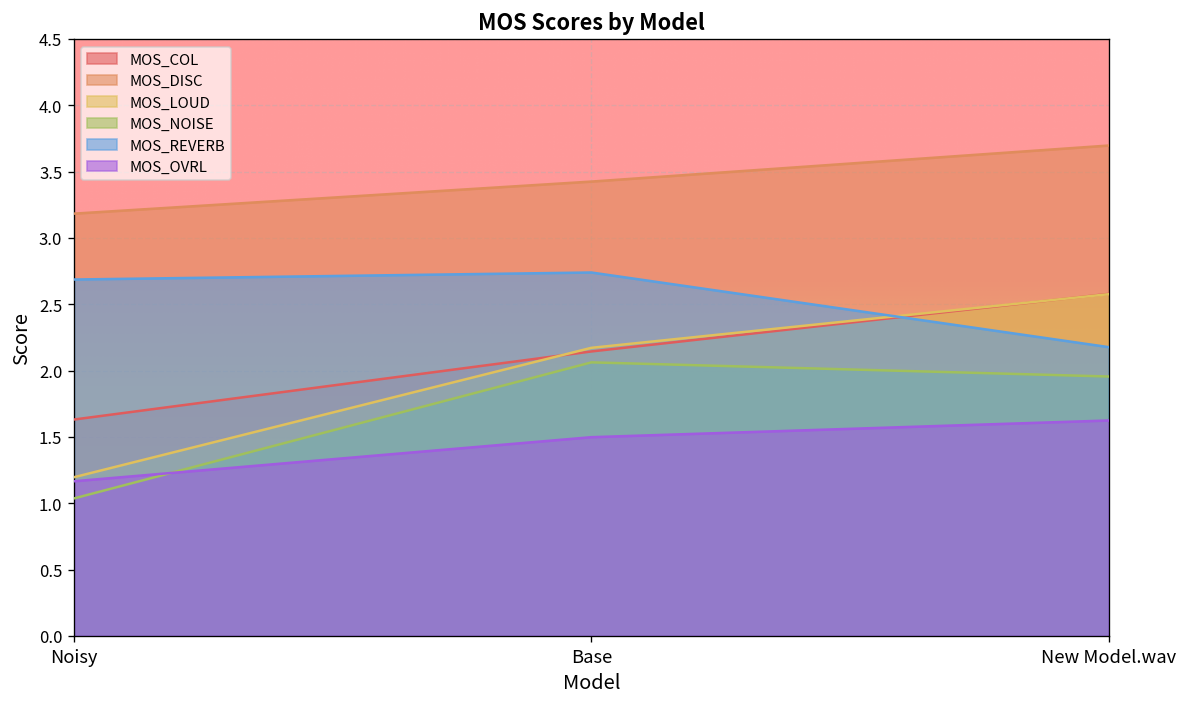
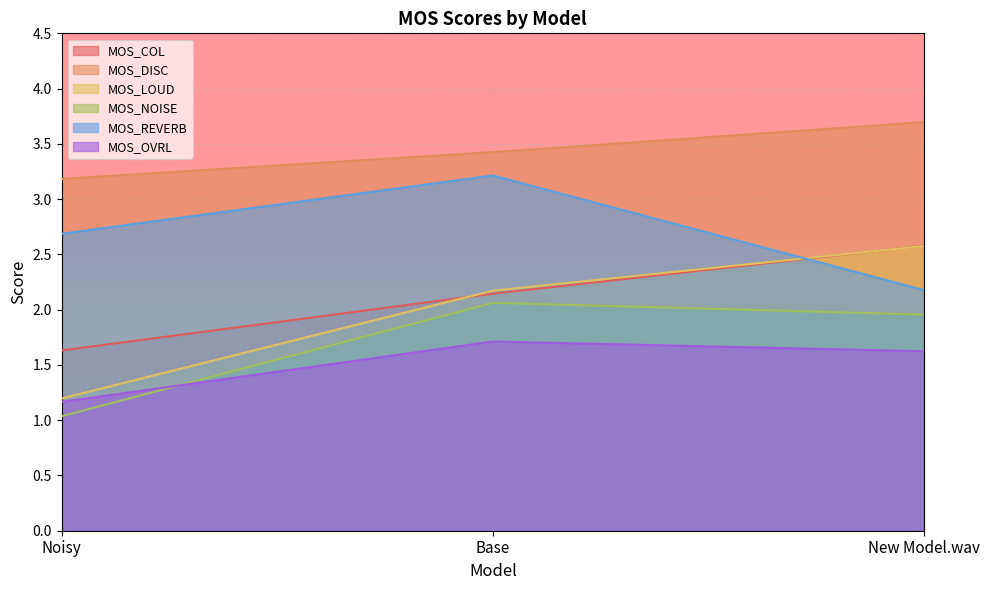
MOS_REVERB, Base: 2.74 -> 3.21
MOS_OVRL, Base: 1.50 -> 1.71
